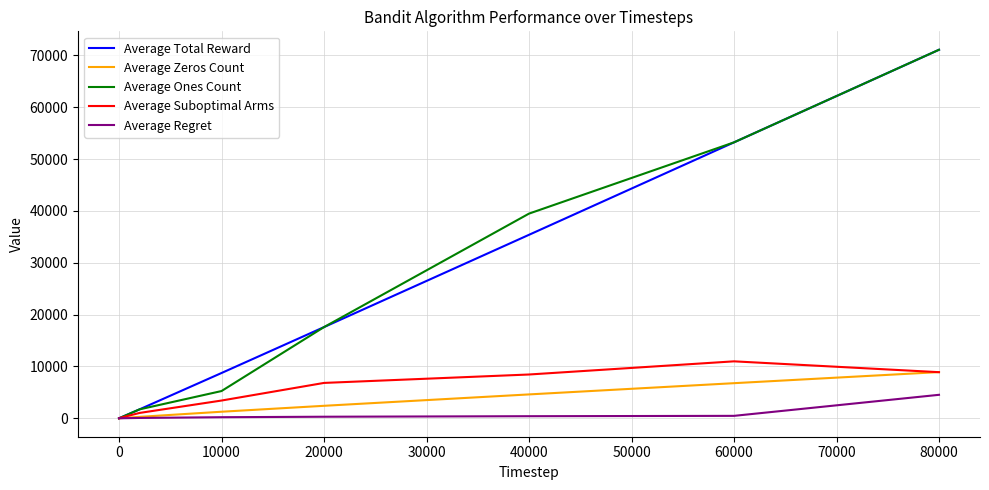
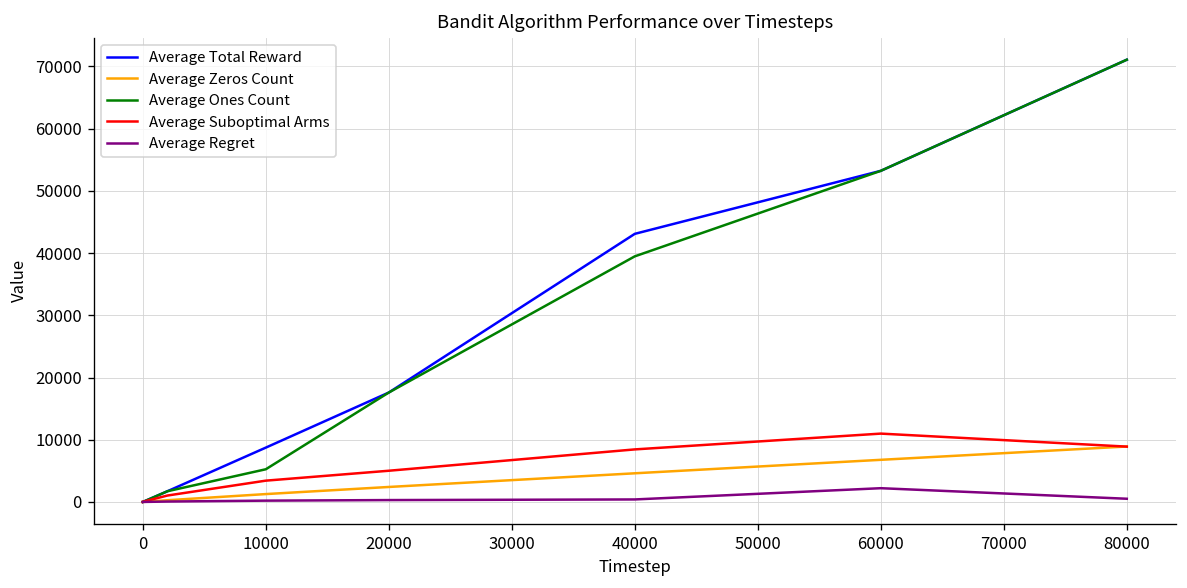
Average Suboptimal Arms, 20000: 7000 -> 5000
Average Total Reward, 40000: 35000 -> 43000
Average Regret, 60000: 0 -> 2000
Average Regret, 80000: 5000 -> 1000
